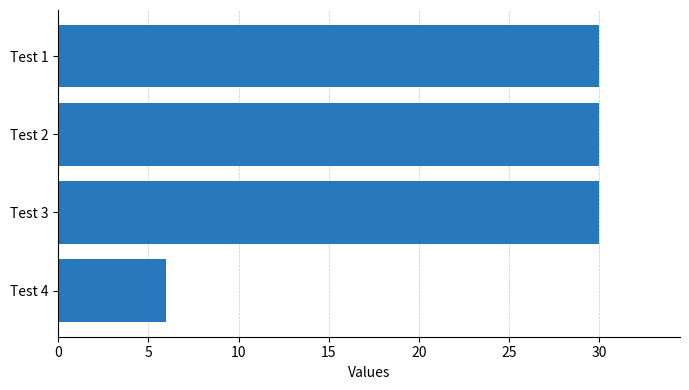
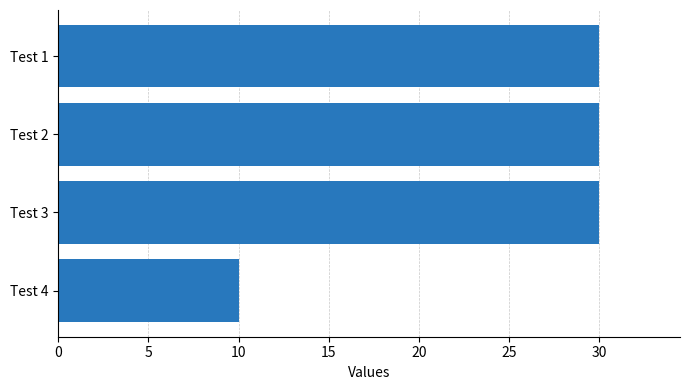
Test 4: 6 -> 10
